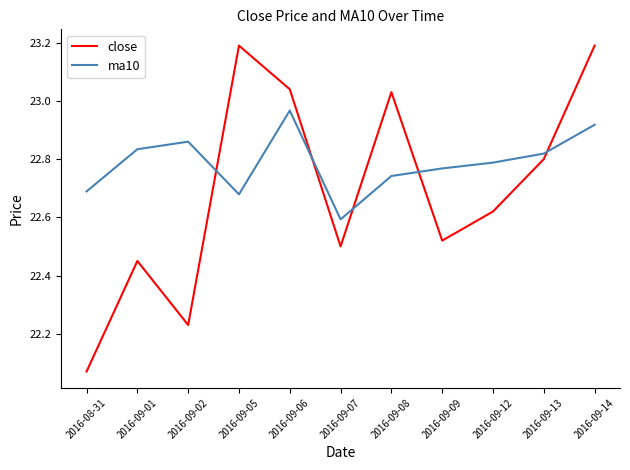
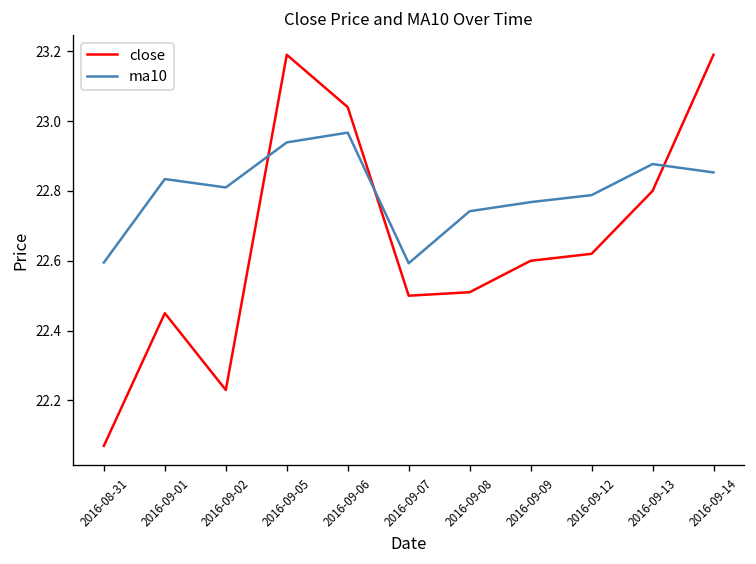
ma10, 2016-08-31: 22.69 -> 22.60
ma10, 2016-09-02: 22.86 -> 22.81
ma10, 2016-09-05: 22.68 -> 22.94
close, 2016-09-08: 23.03 -> 22.51
close, 2016-09-09: 22.52 -> 22.60
ma10, 2016-09-13: 22.82 -> 22.88
ma10, 2016-09-14: 22.92 -> 22.85
